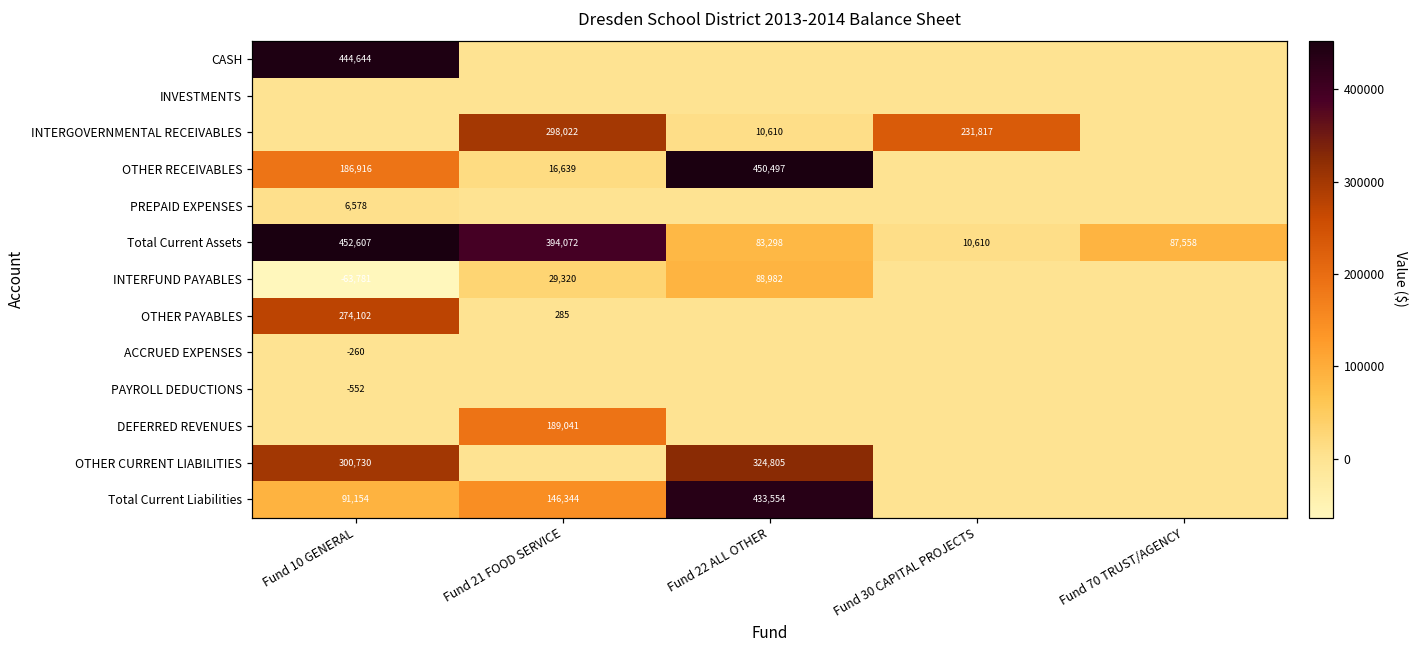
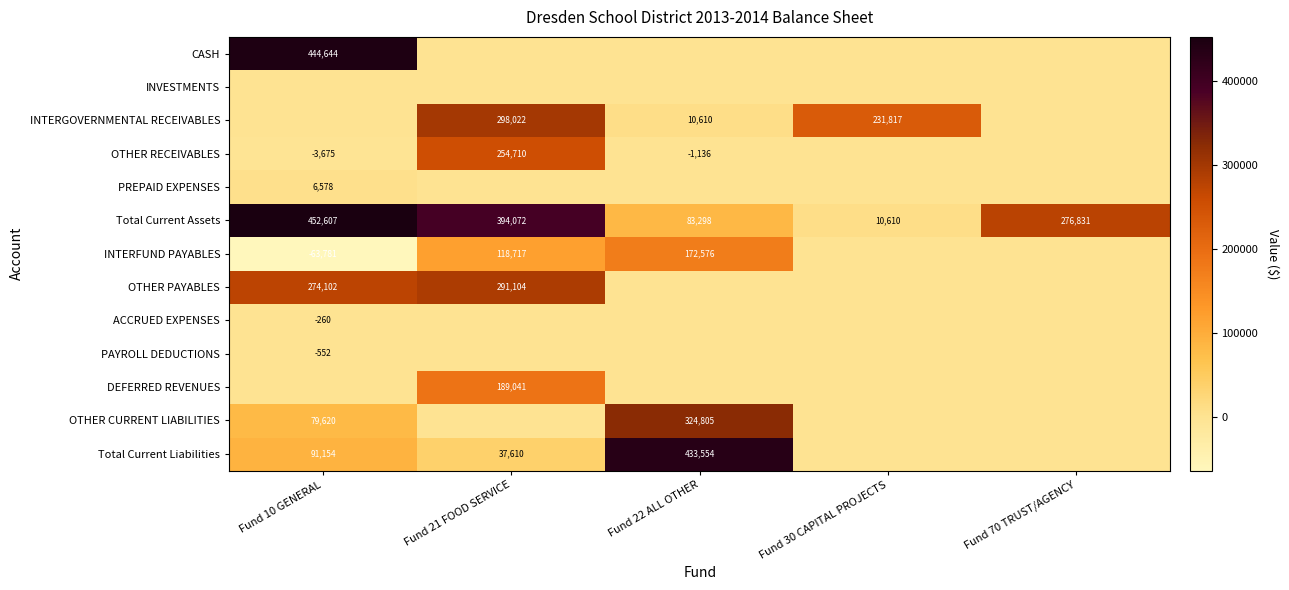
OTHER RECEIVABLES, Fund 10 GENERAL: 186,916 -> -3,675
OTHER RECEIVABLES, Fund 21 FOOD SERVICE: 16,639 -> 254,710
OTHER RECEIVABLES, Fund 22 ALL OTHER: 450,497 -> -1,136
Total Current Assets, Fund 70 TRUST/AGENCY: 87,558 -> 276,831
INTERFUND PAYABLES, Fund 21 FOOD SERVICE: 29,320 -> 118,717
INTERFUND PAYABLES, Fund 22 ALL OTHER: 88,982 -> 172,576
OTHER PAYABLES, Fund 21 FOOD SERVICE: 285 -> 291,104
OTHER CURRENT LIABILITIES, Fund 10 GENERAL: 300,730 -> 79,620
Total Current Liabilities, Fund 21 FOOD SERVICE: 146,344 -> 37,610
